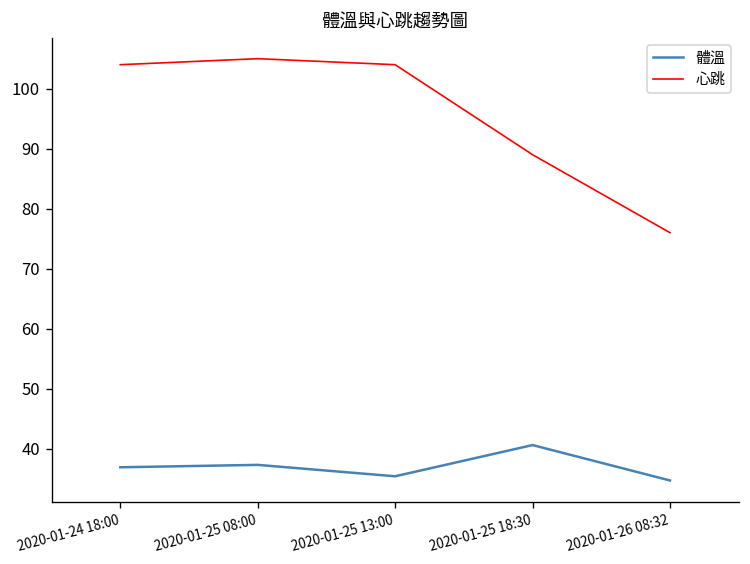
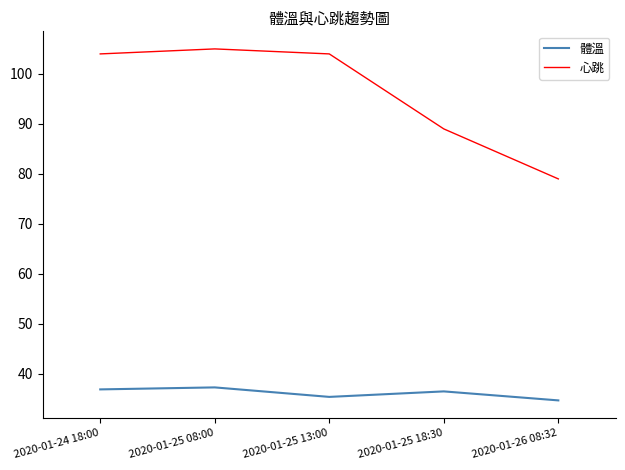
體溫, 2020-01-25 18:30: 41 -> 37
心跳, 2020-01-26 08:32: 76 -> 79
